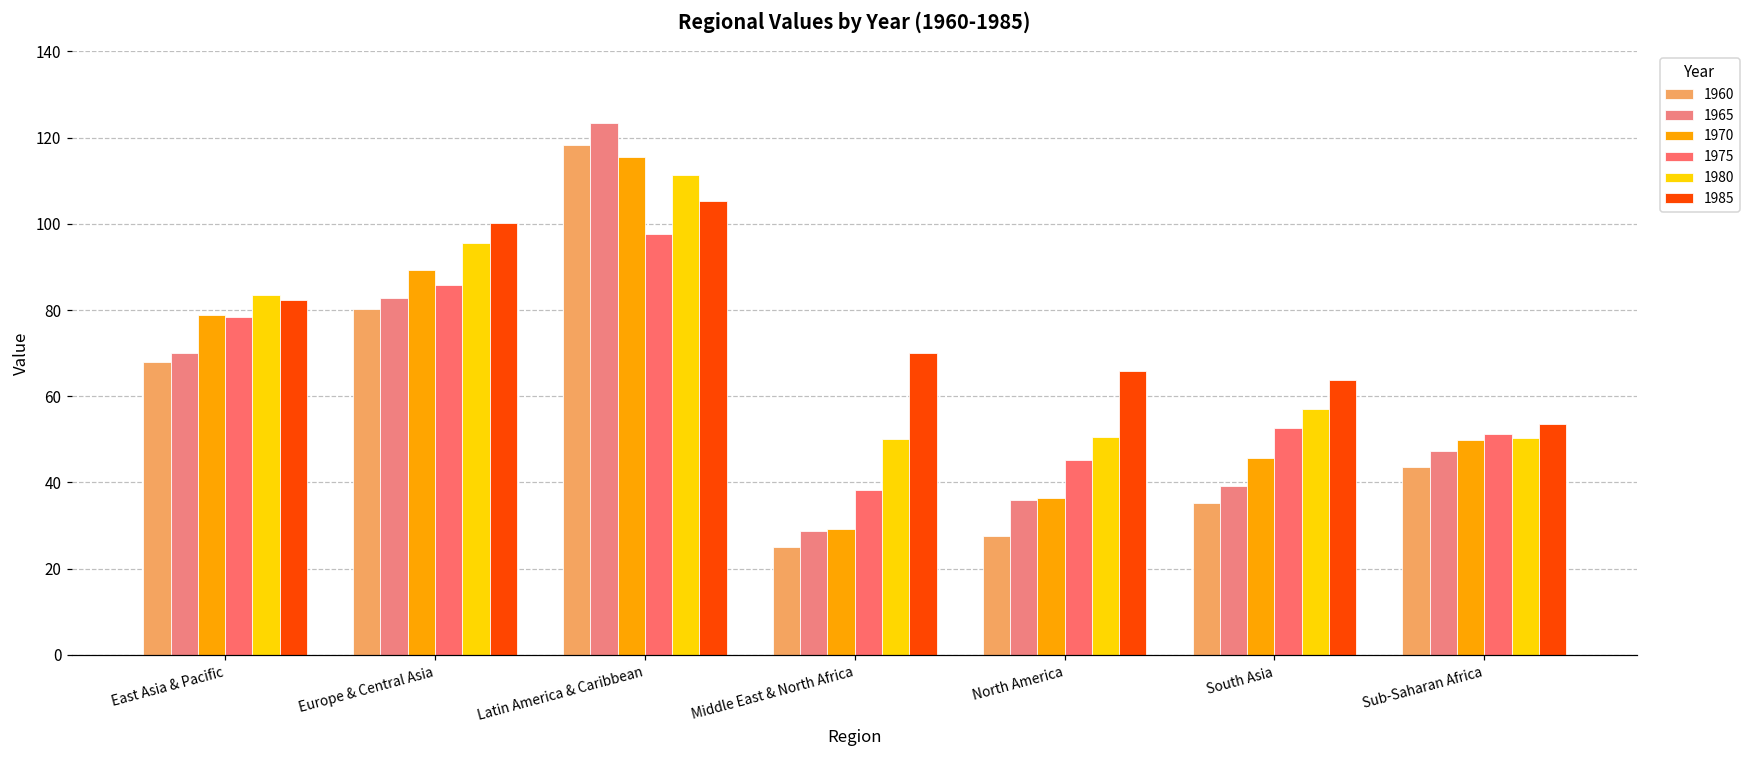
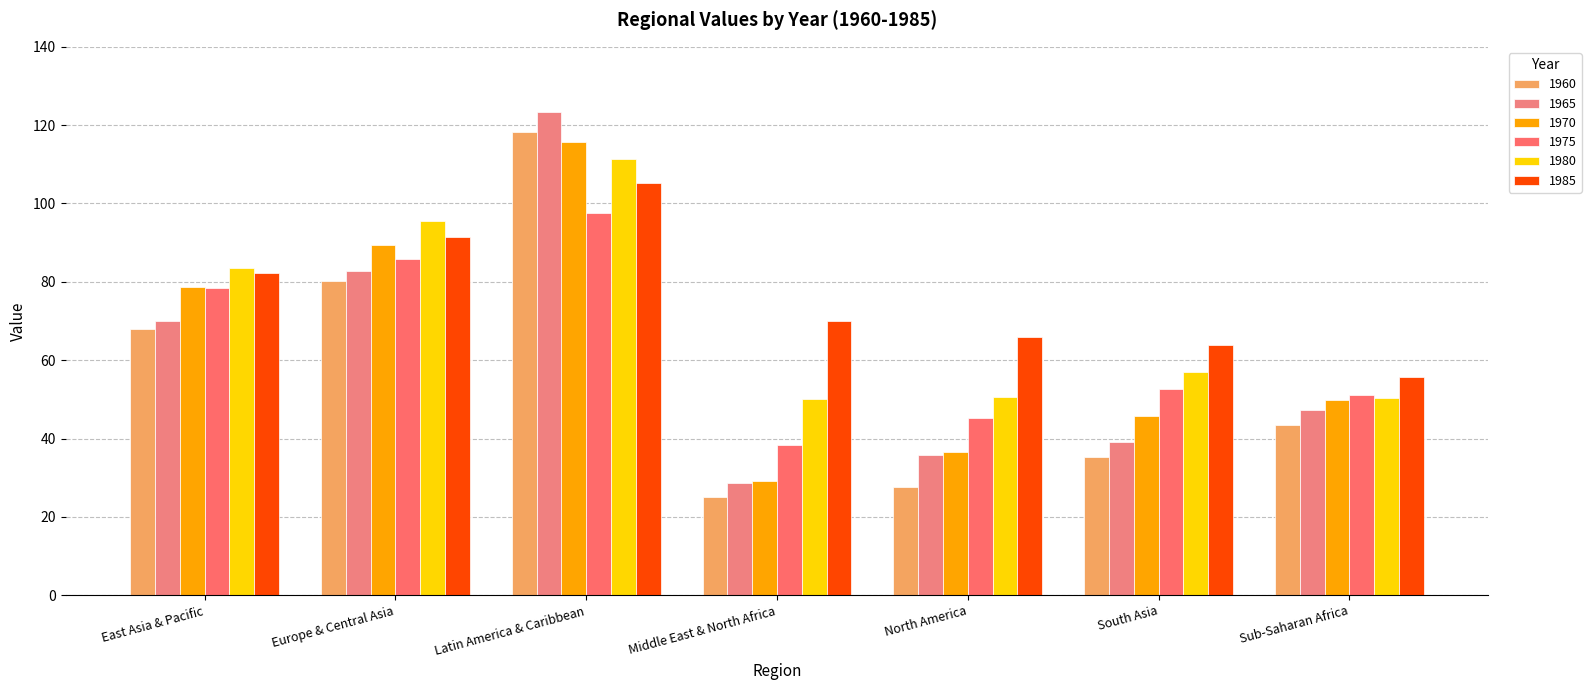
1985, Europe & Central Asia: 100 -> 91
1985, Sub-Saharan Africa: 53 -> 56
